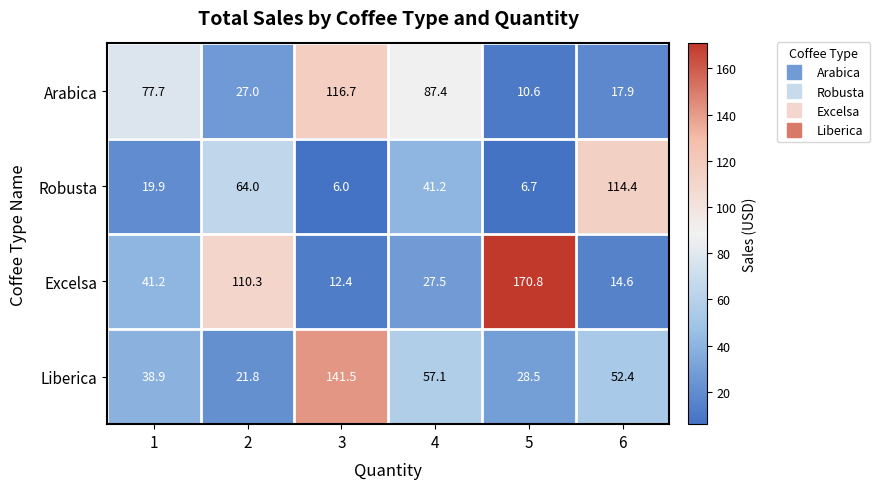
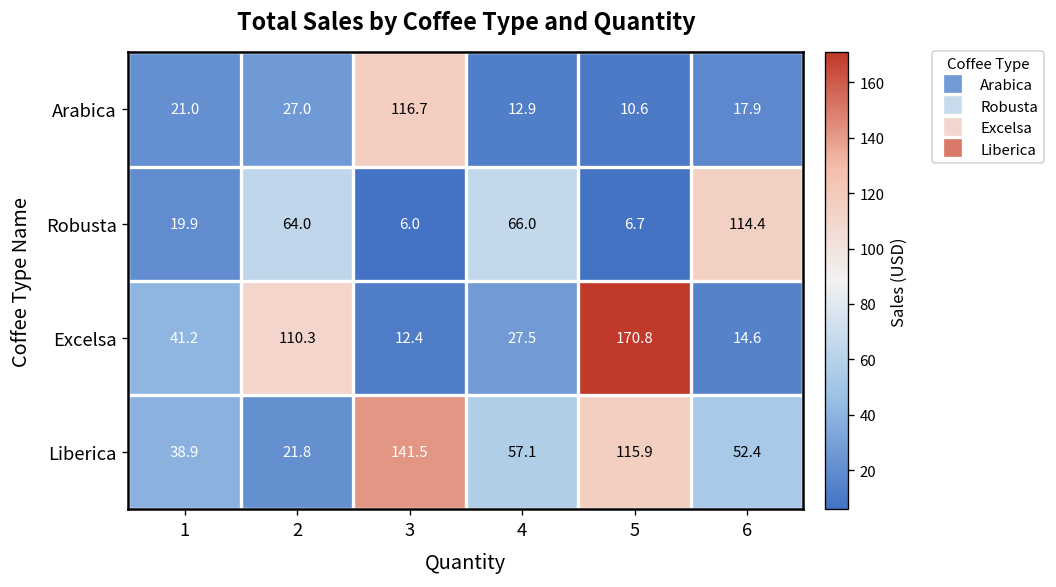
Arabica, 1: 77.7 -> 21.0
Arabica, 4: 87.4 -> 12.9
Robusta, 4: 41.2 -> 66.0
Liberica, 5: 28.5 -> 115.9
